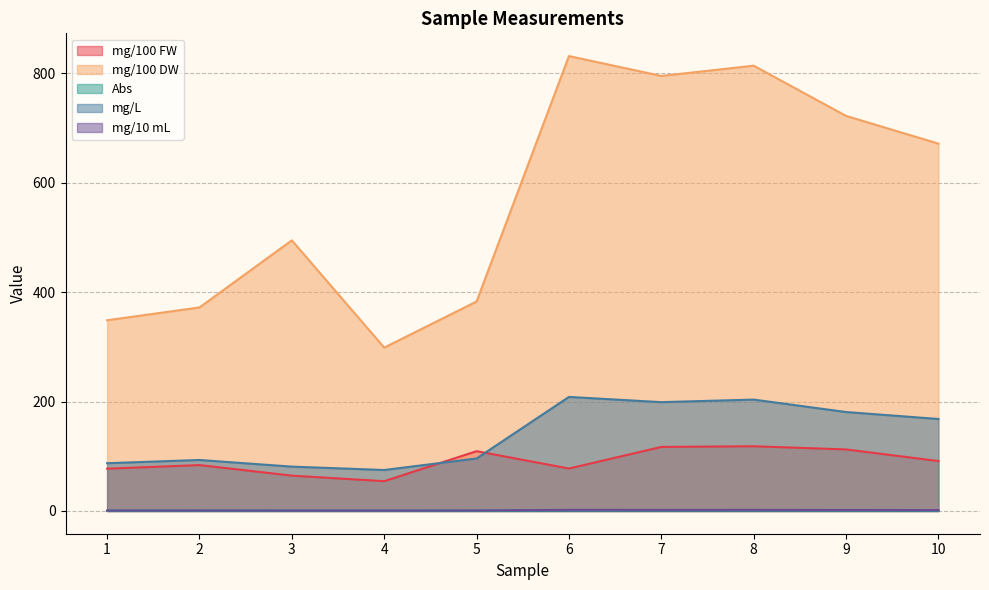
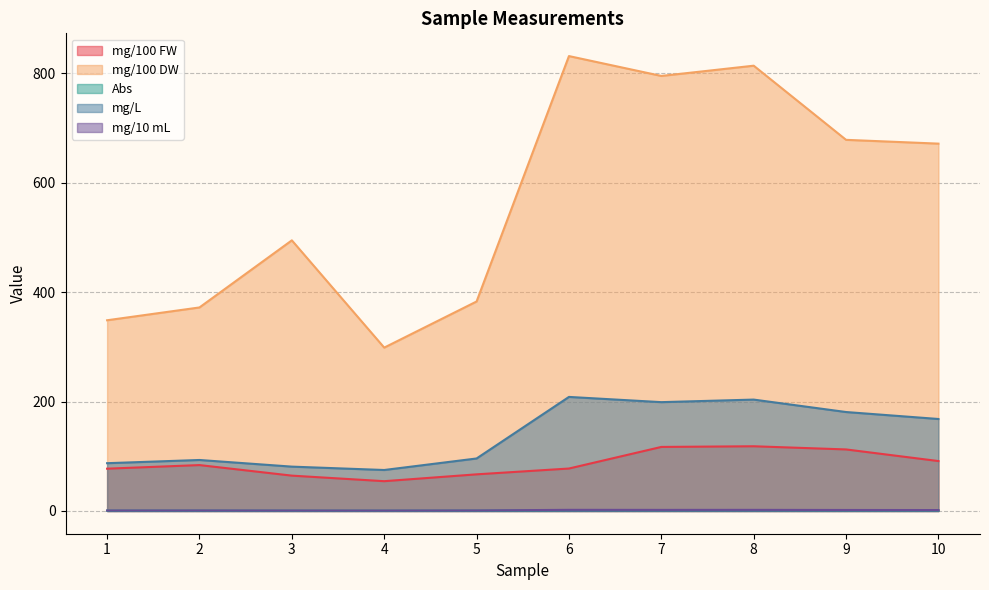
mg/100 FW, 5: 110 -> 70
mg/100 DW, 9: 720 -> 680
